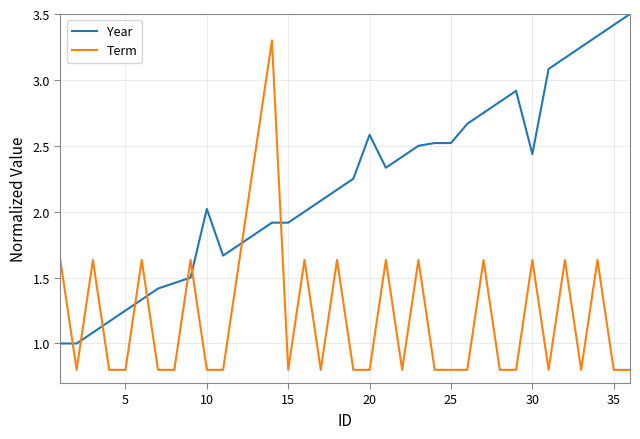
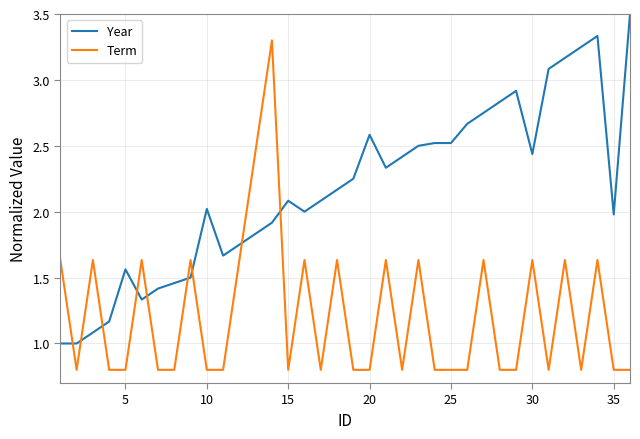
Year, 5: 1.25 -> 1.56
Year, 15: 1.92 -> 2.08
Year, 35: 3.42 -> 1.98
